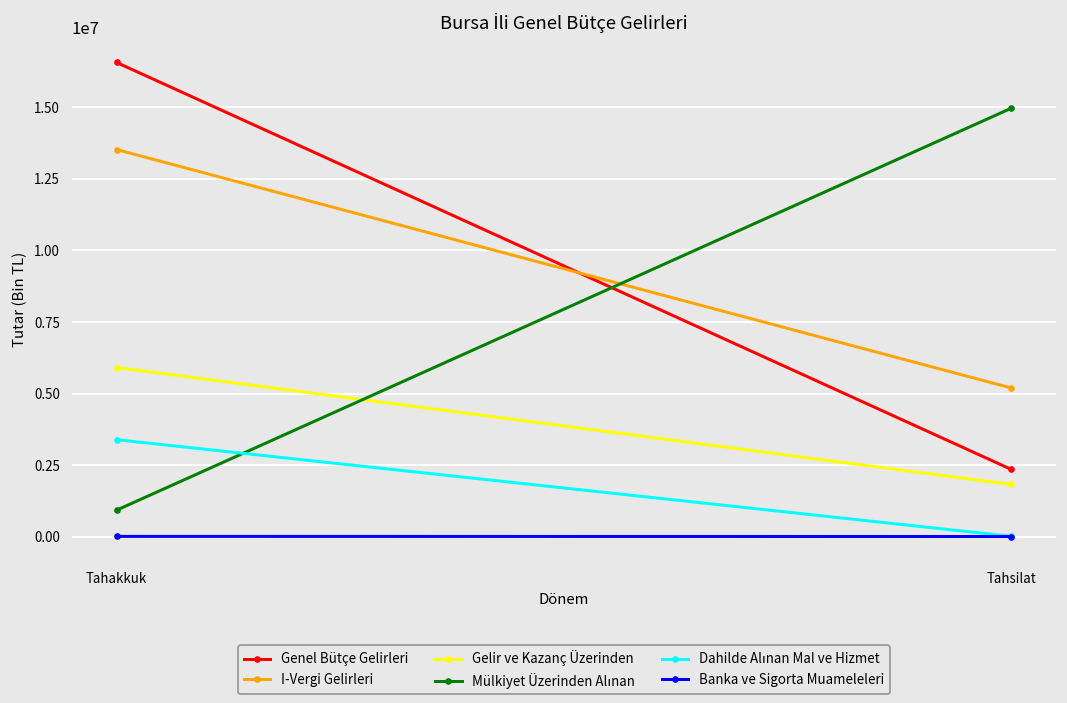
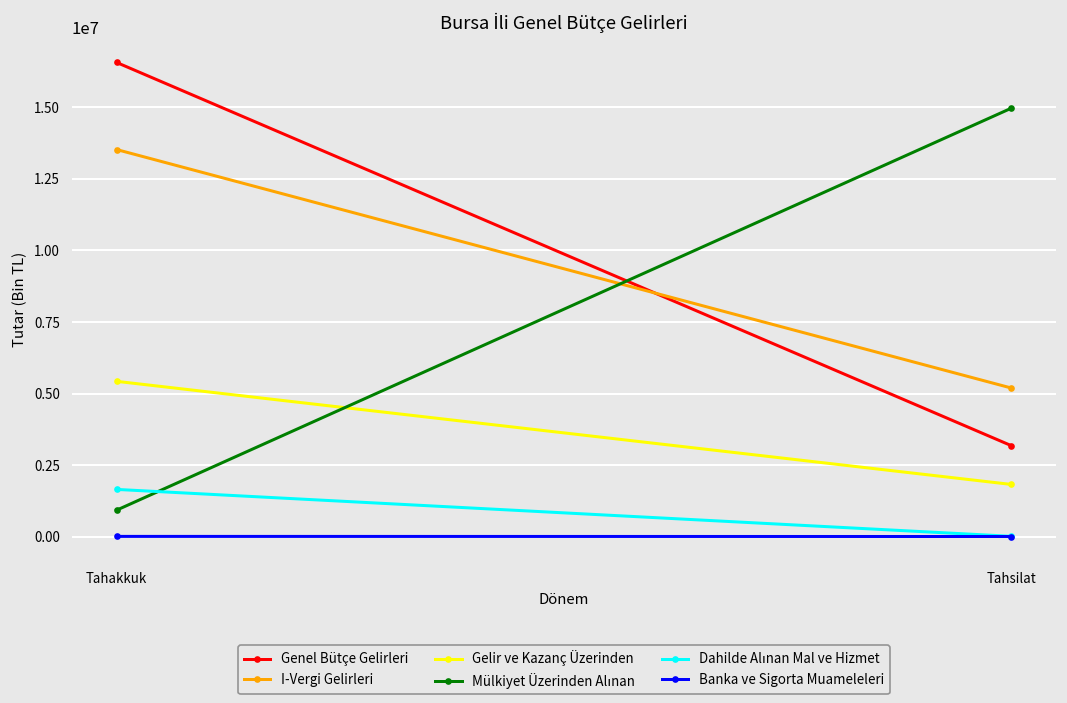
Gelir ve Kazanç Üzerinden, Tahakkuk: 5900000 -> 5400000
Dahilde Alınan Mal ve Hizmet, Tahakkuk: 3400000 -> 1700000
Genel Bütçe Gelirleri, Tahsilat: 2400000 -> 3200000
